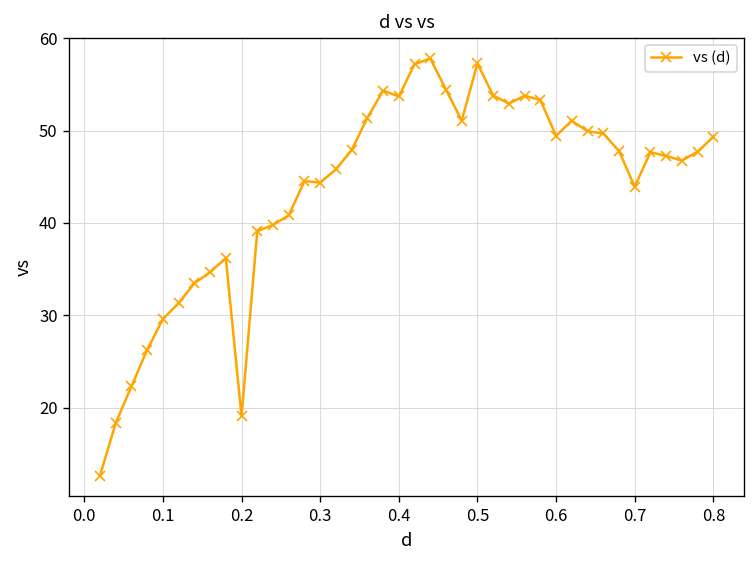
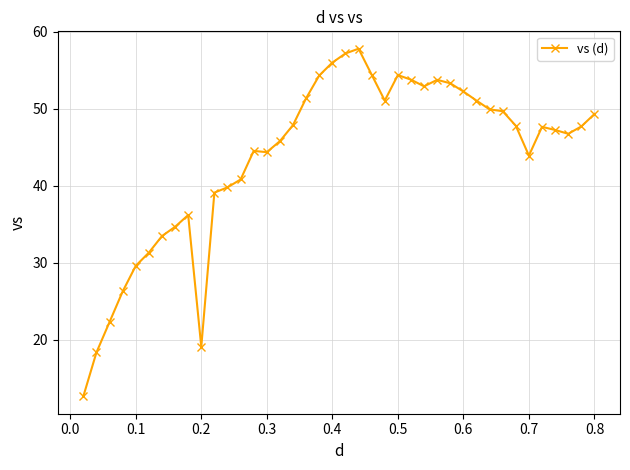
0.4: 54 -> 56
0.5: 57 -> 54
0.6: 49 -> 52
